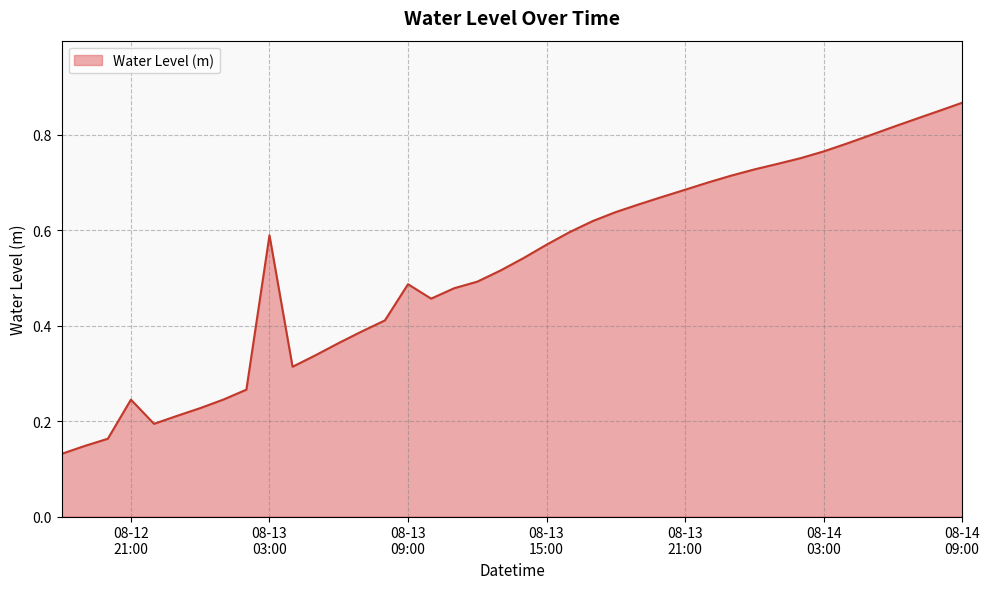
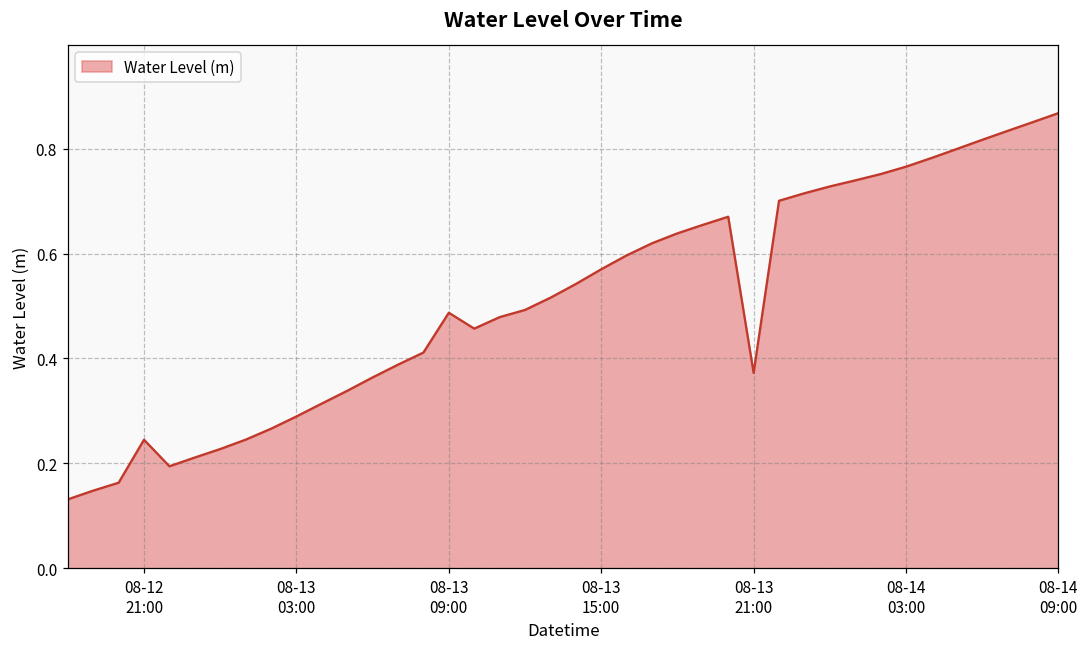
08-13 03:00: 0.59 -> 0.29
08-13 21:00: 0.69 -> 0.37
